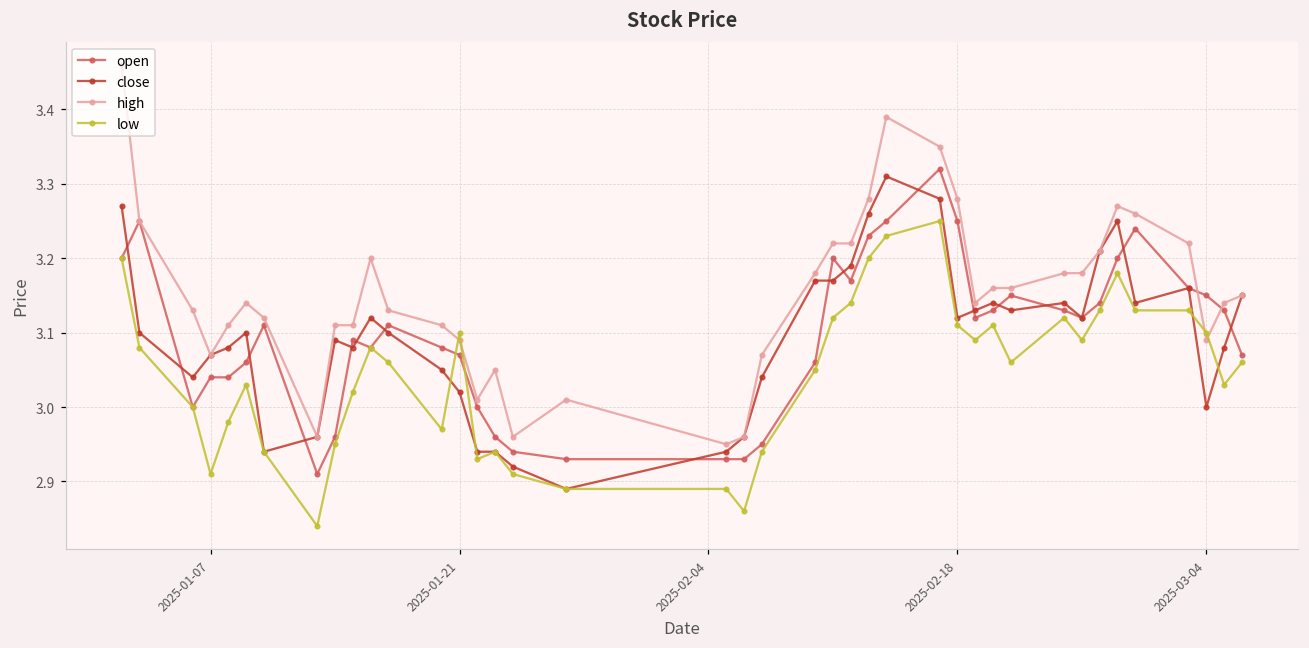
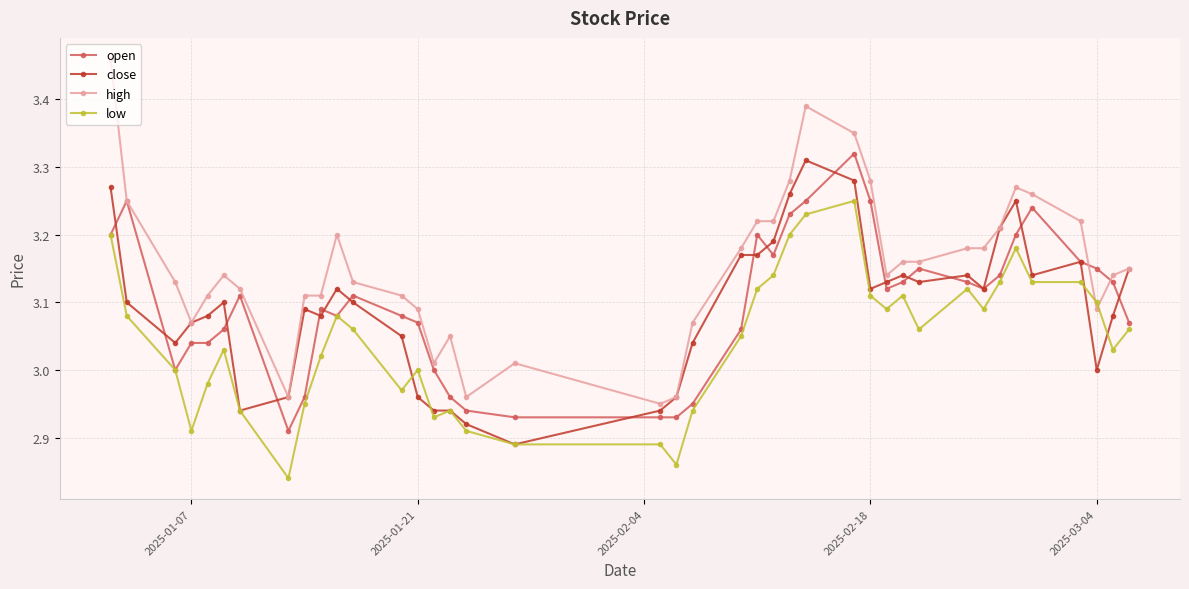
close, 2025-01-21: 3.02 -> 2.96
low, 2025-01-21: 3.1 -> 3.0
